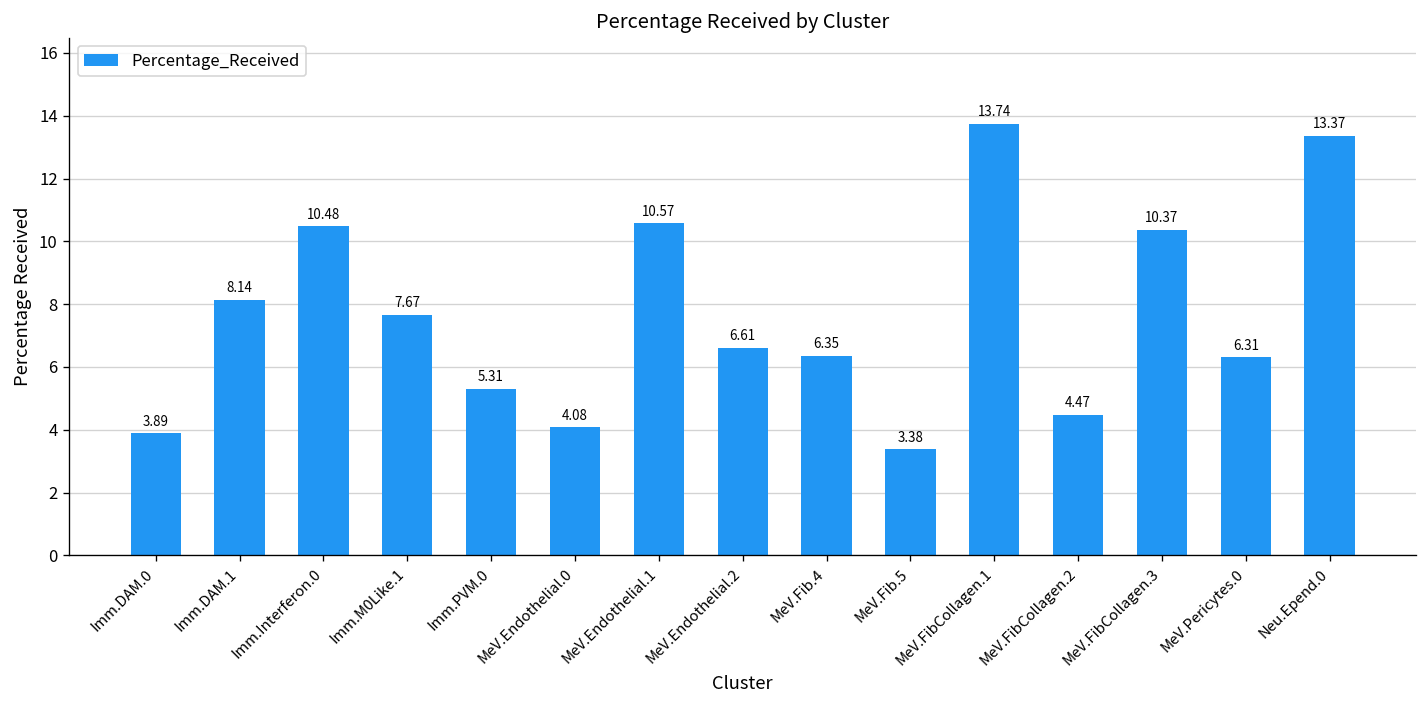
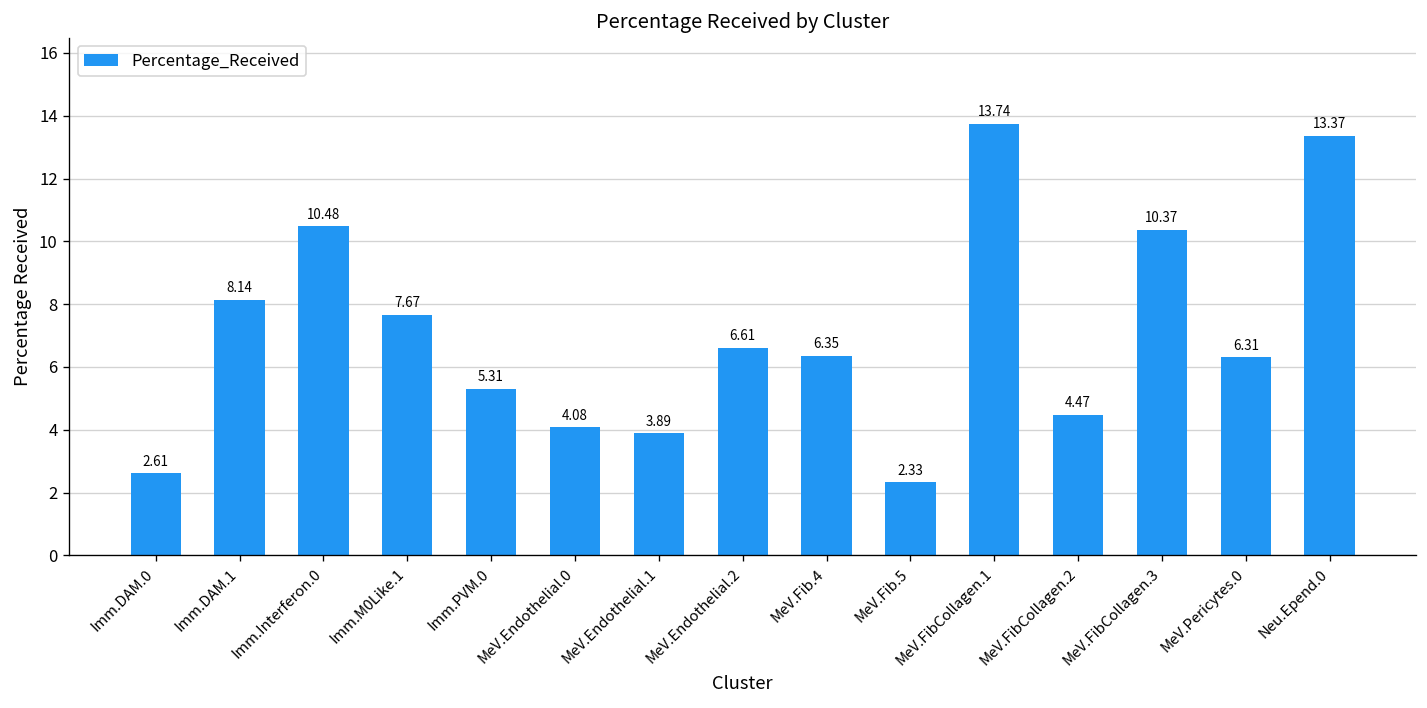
Imm.DAM.0: 3.89 -> 2.61
MeV.Endothelial.1: 10.57 -> 3.89
MeV.Fib.5: 3.38 -> 2.33
